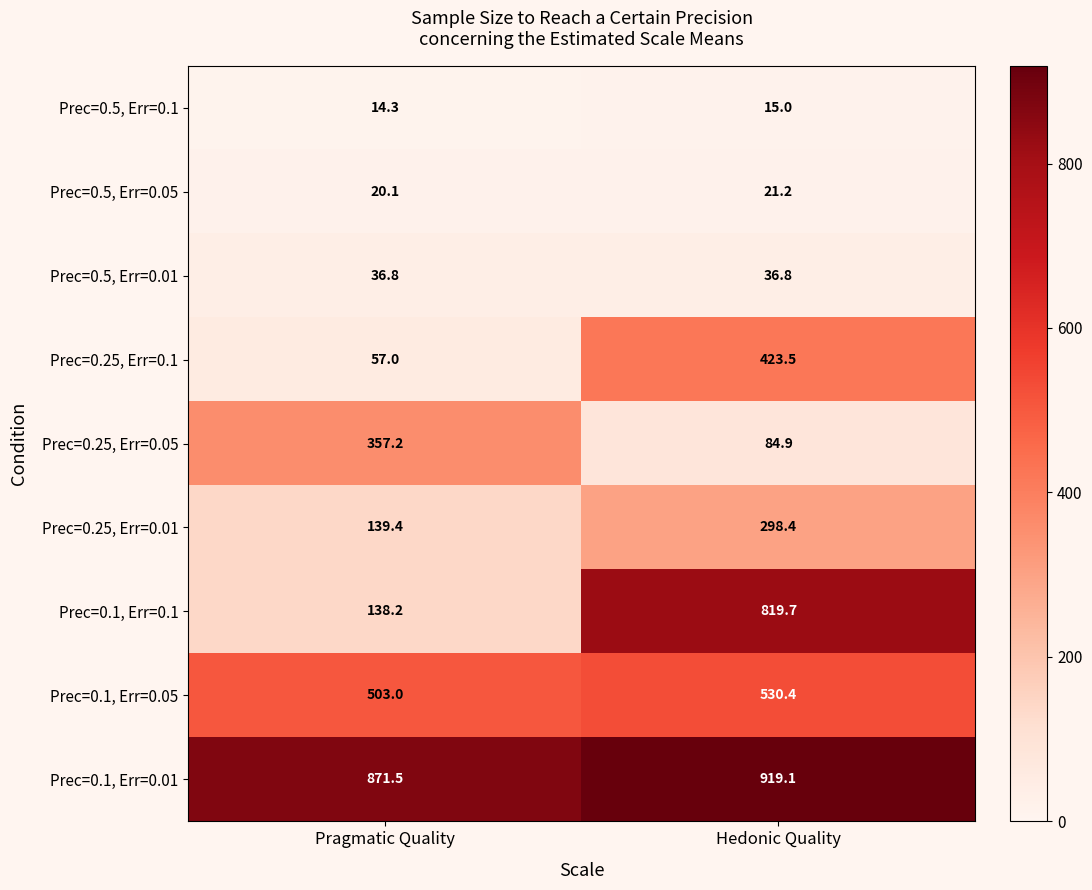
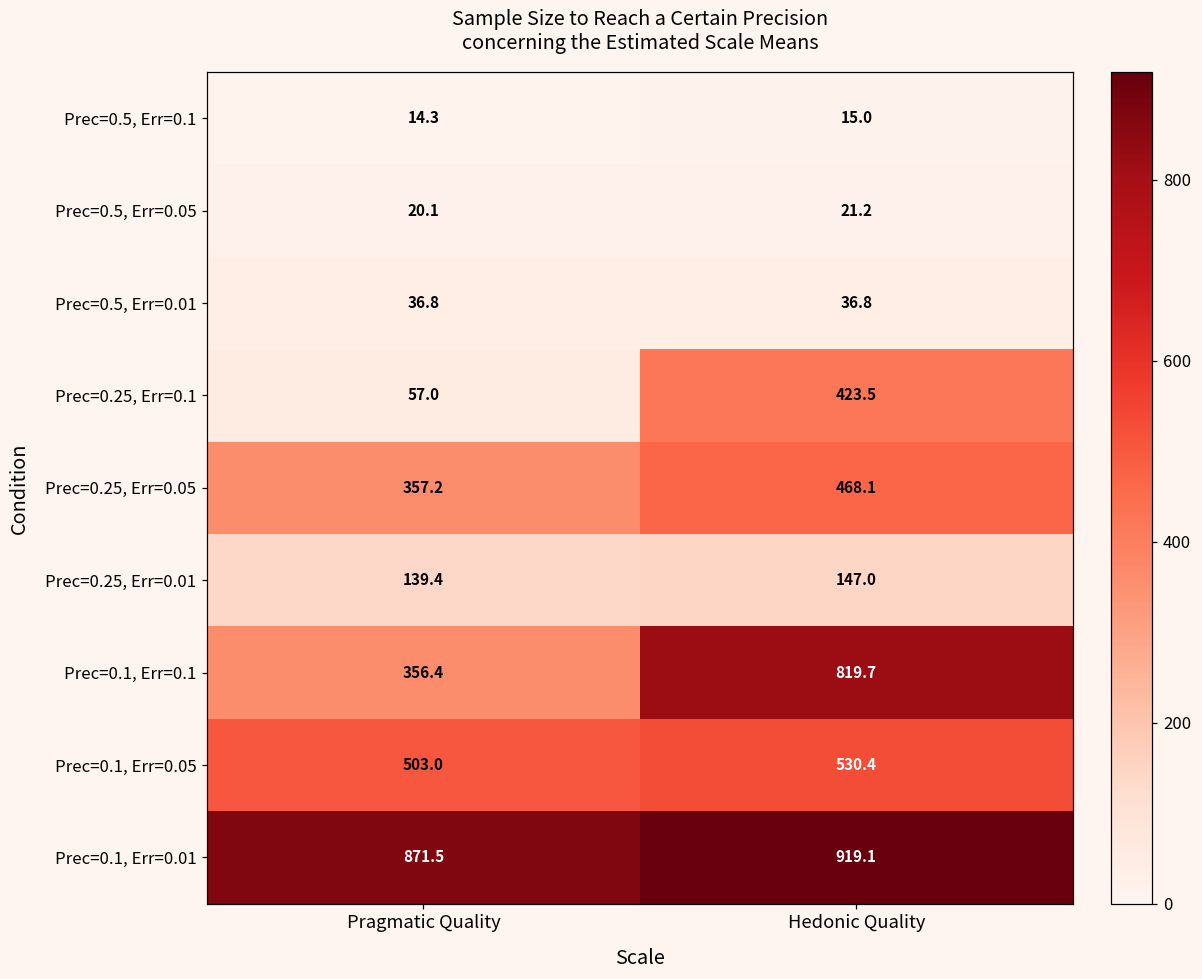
Prec=0.25, Err=0.05, Hedonic Quality: 84.9 -> 468.1
Prec=0.25, Err=0.01, Hedonic Quality: 298.4 -> 147.0
Prec=0.1, Err=0.1, Pragmatic Quality: 138.2 -> 356.4
